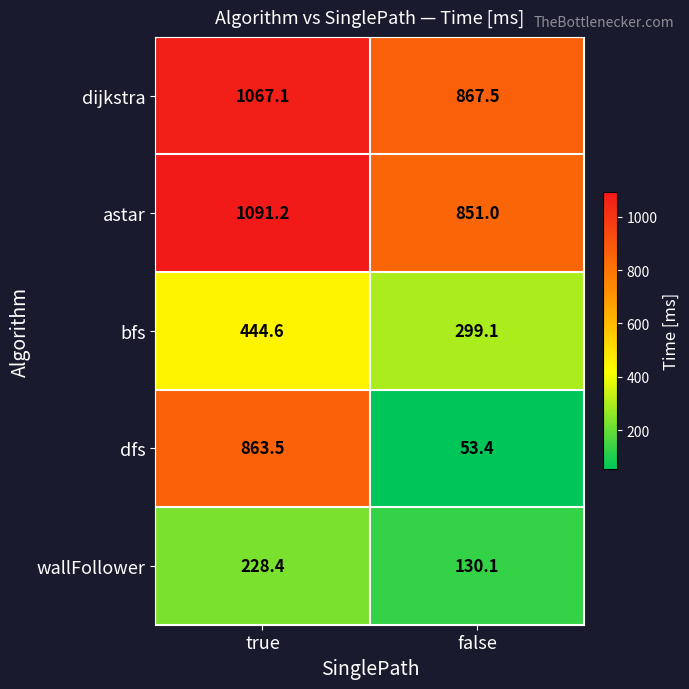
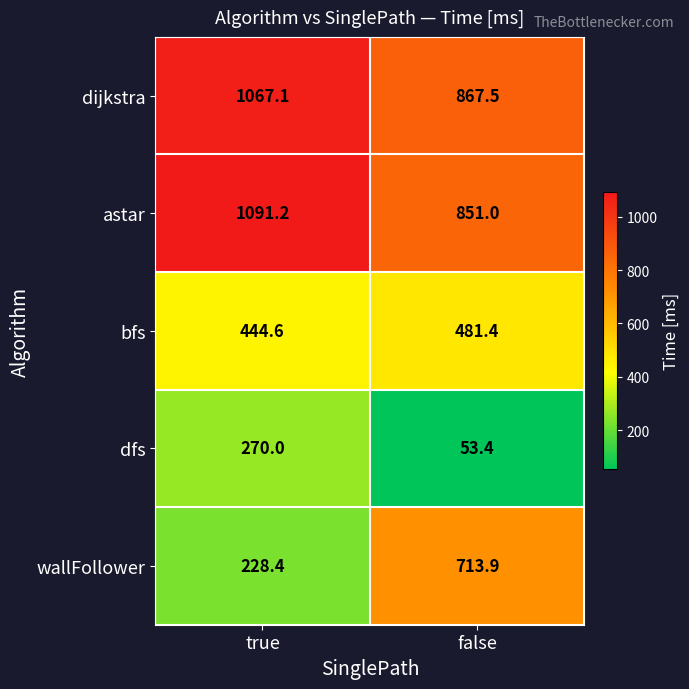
bfs, false: 299.1 -> 481.4
dfs, true: 863.5 -> 270.0
wallFollower, false: 130.1 -> 713.9
